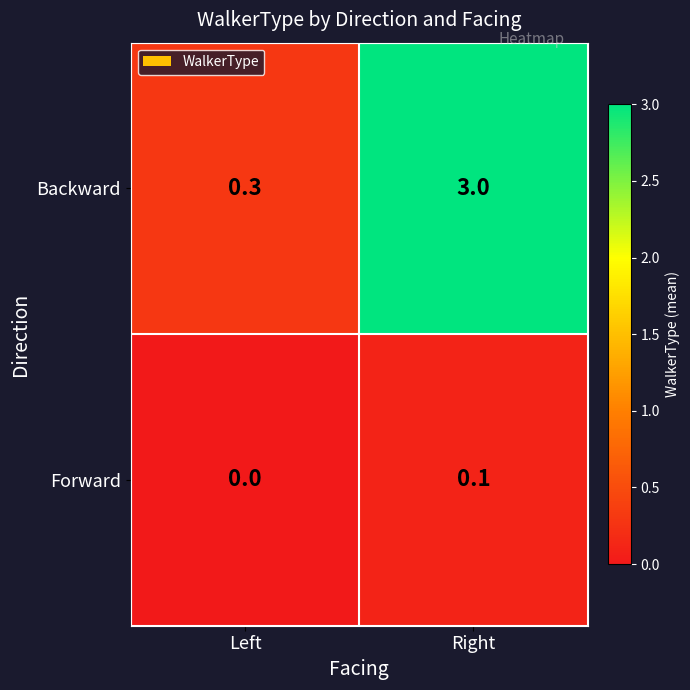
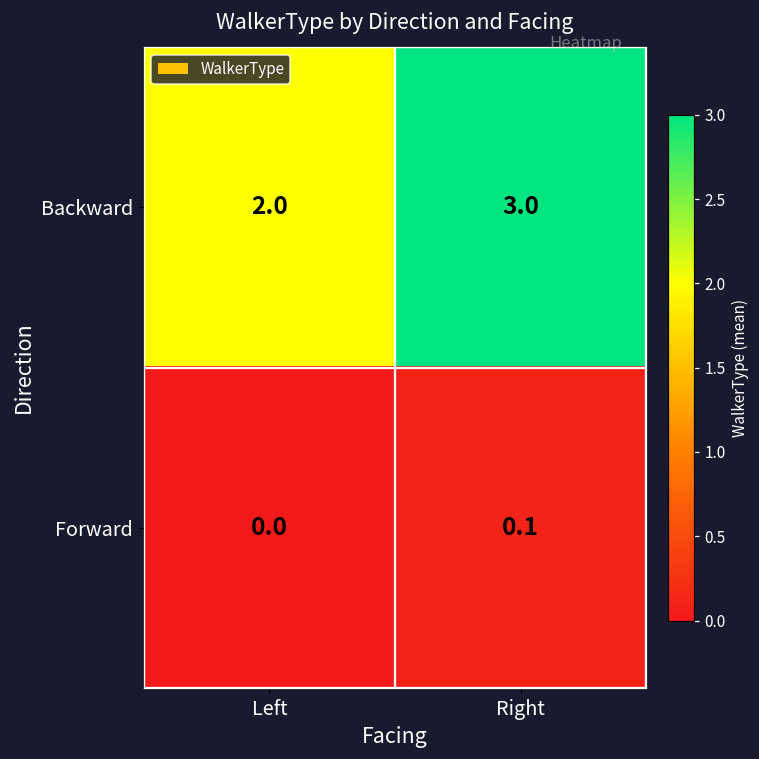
Backward, Left: 0.3 -> 2.0
